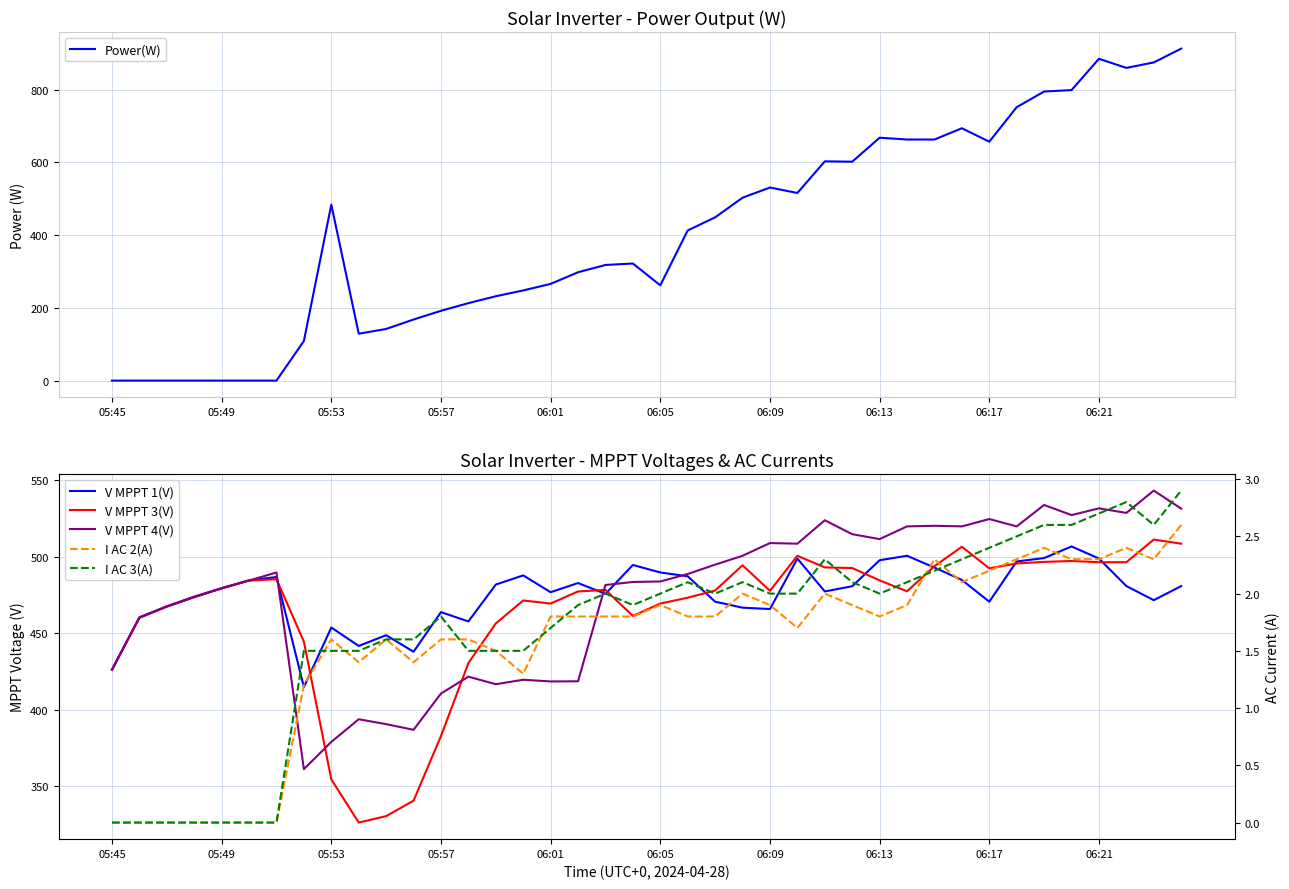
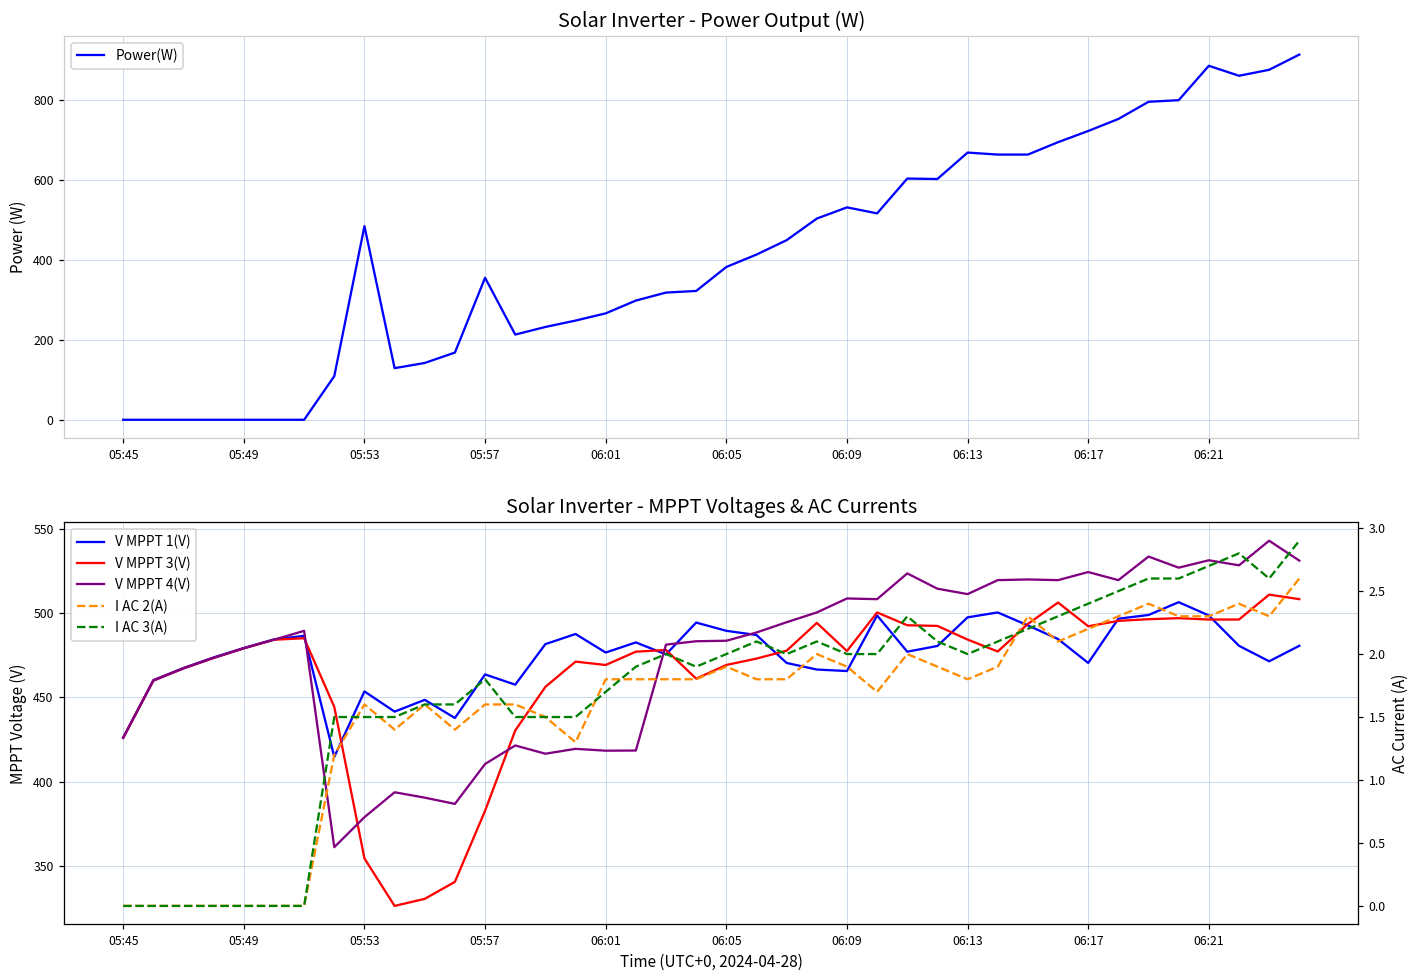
Solar Inverter - Power Output (W), 05:57: 190 -> 360
Solar Inverter - Power Output (W), 06:05: 260 -> 380
Solar Inverter - Power Output (W), 06:17: 660 -> 720
